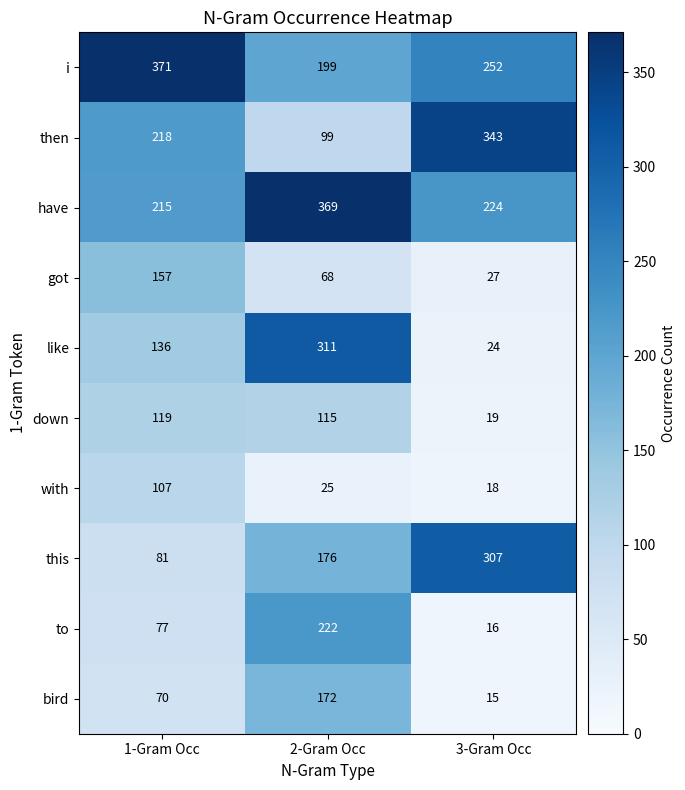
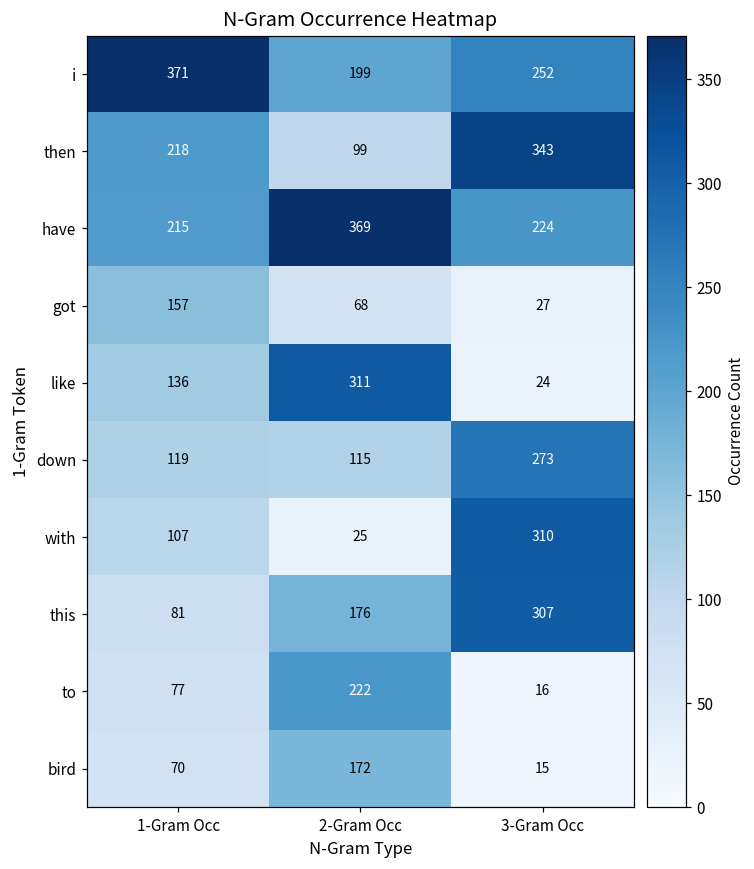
down, 3-Gram Occ: 19 -> 273
with, 3-Gram Occ: 18 -> 310
